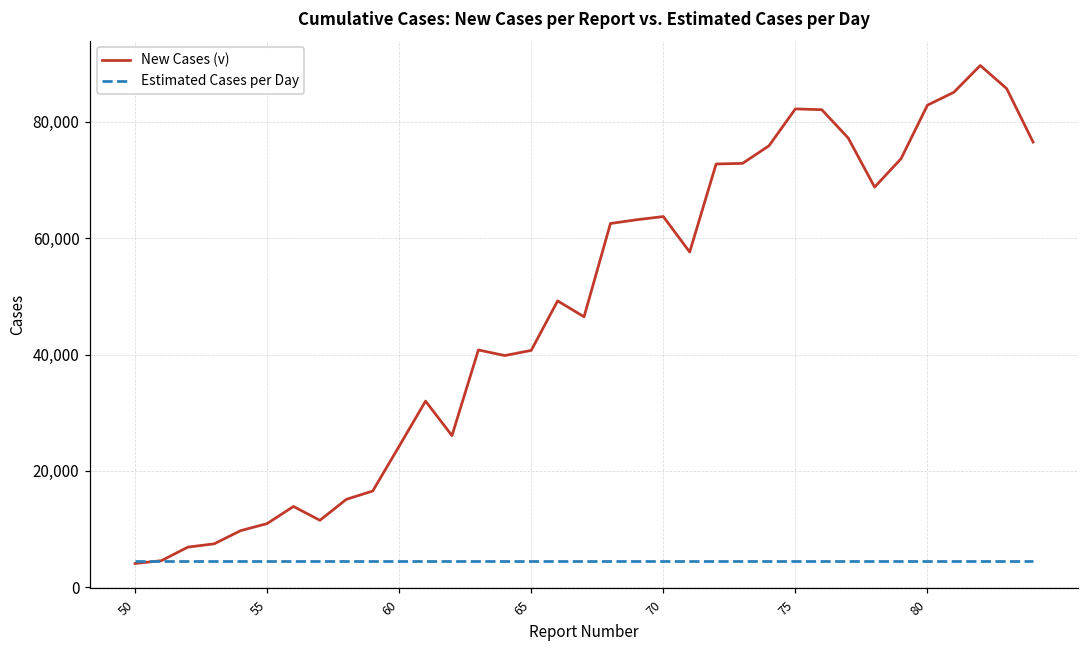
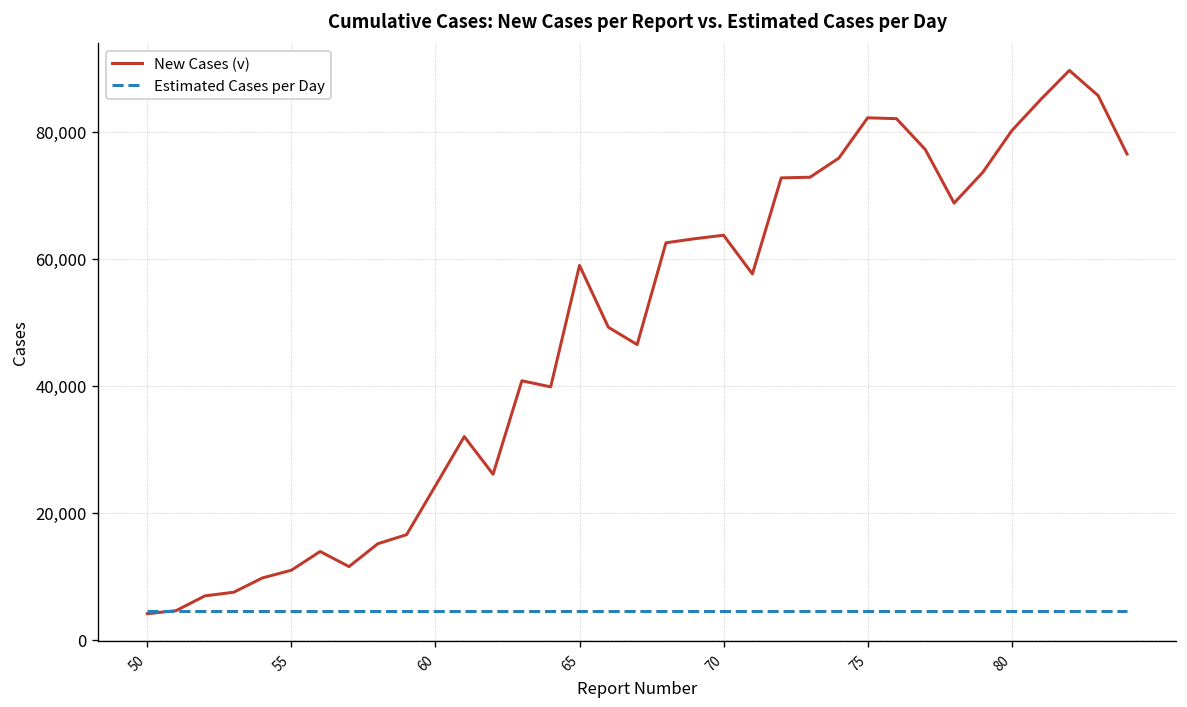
New Cases (v), 65: 41,000 -> 59,000
New Cases (v), 80: 83,000 -> 80,000
